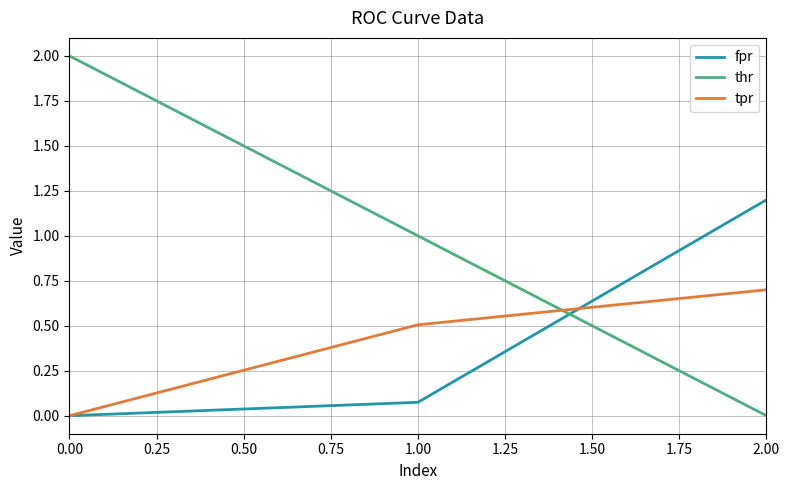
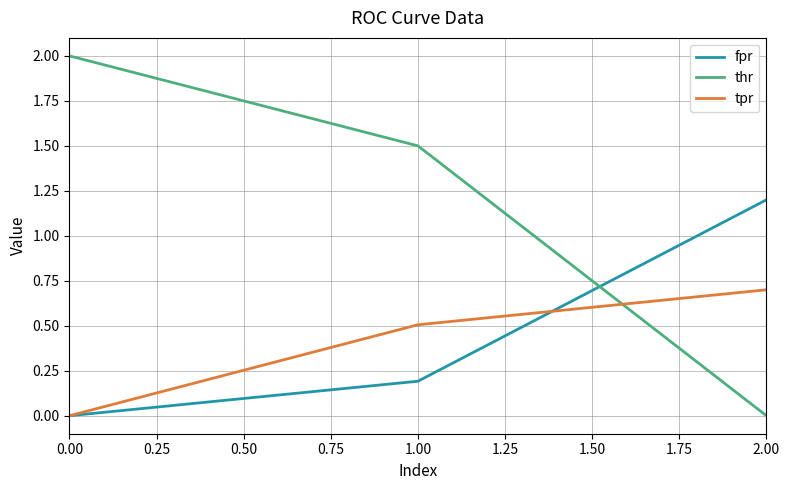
fpr, 1.00: 0.07 -> 0.19
thr, 1.00: 1.0 -> 1.5
